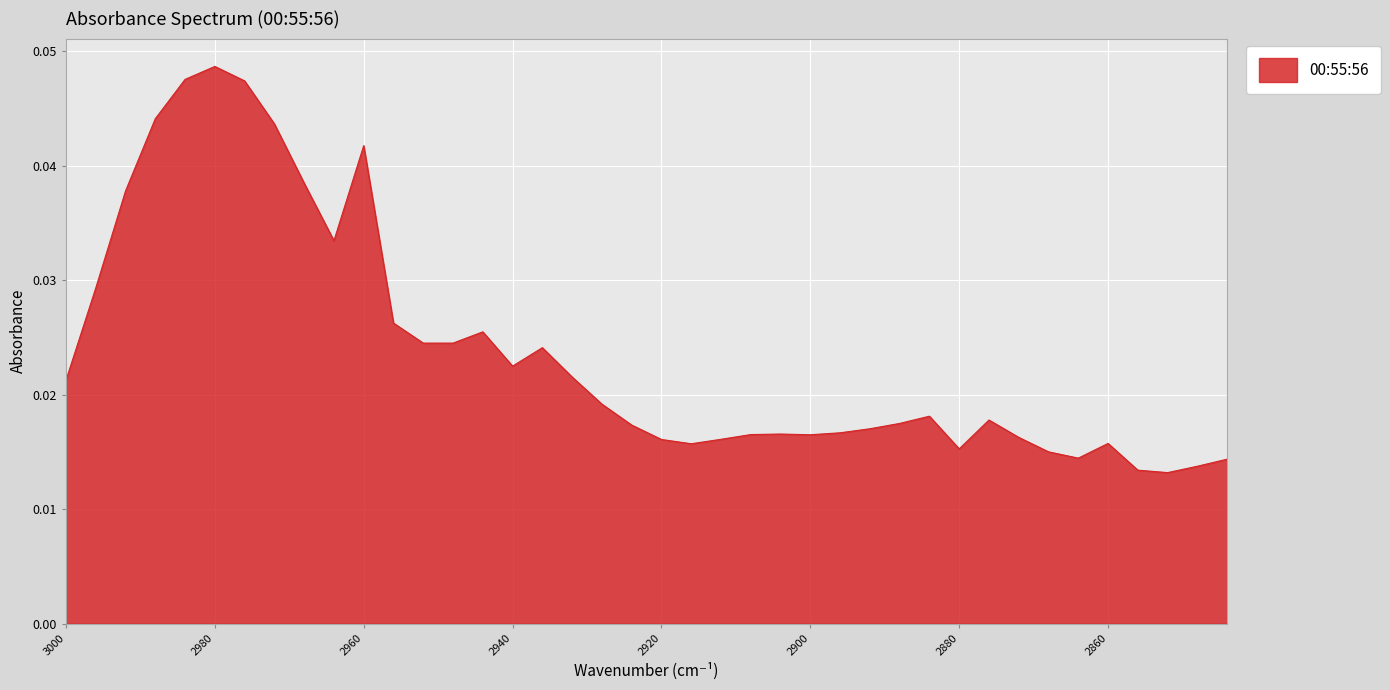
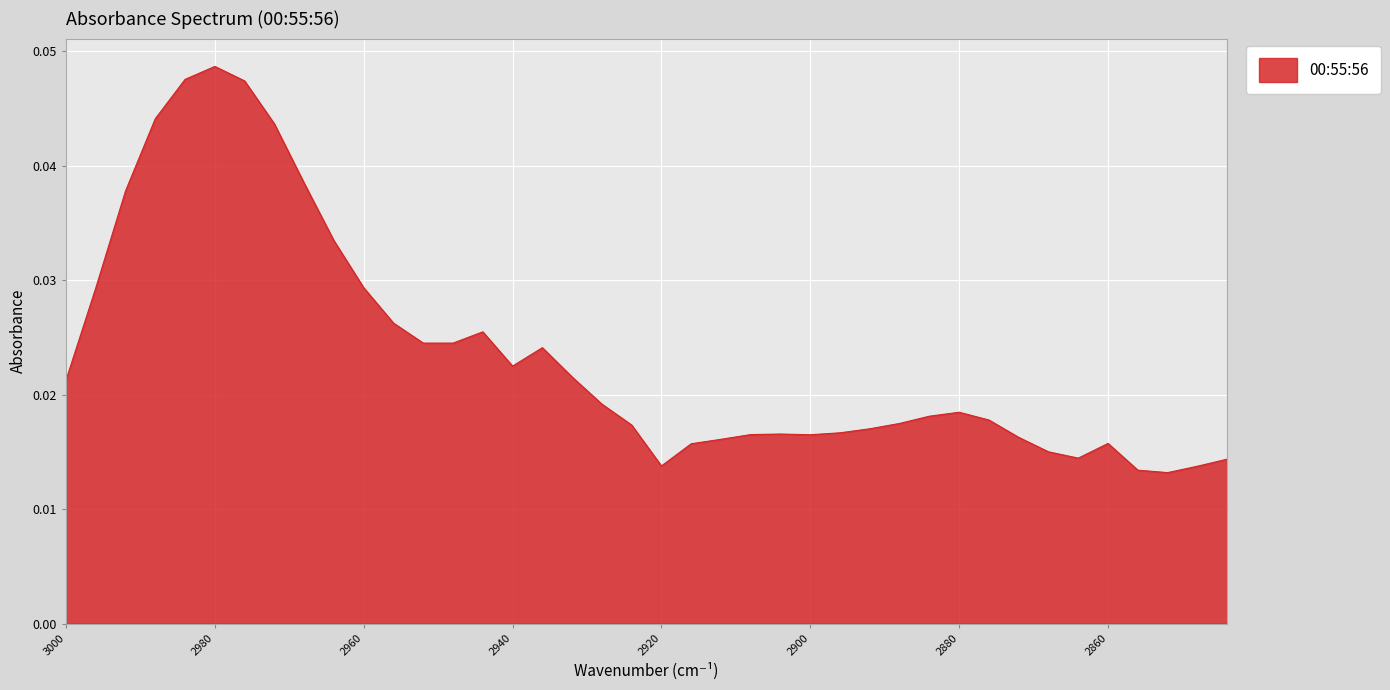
2960: 0.0418 -> 0.0293
2920: 0.0161 -> 0.0138
2880: 0.0153 -> 0.0185
